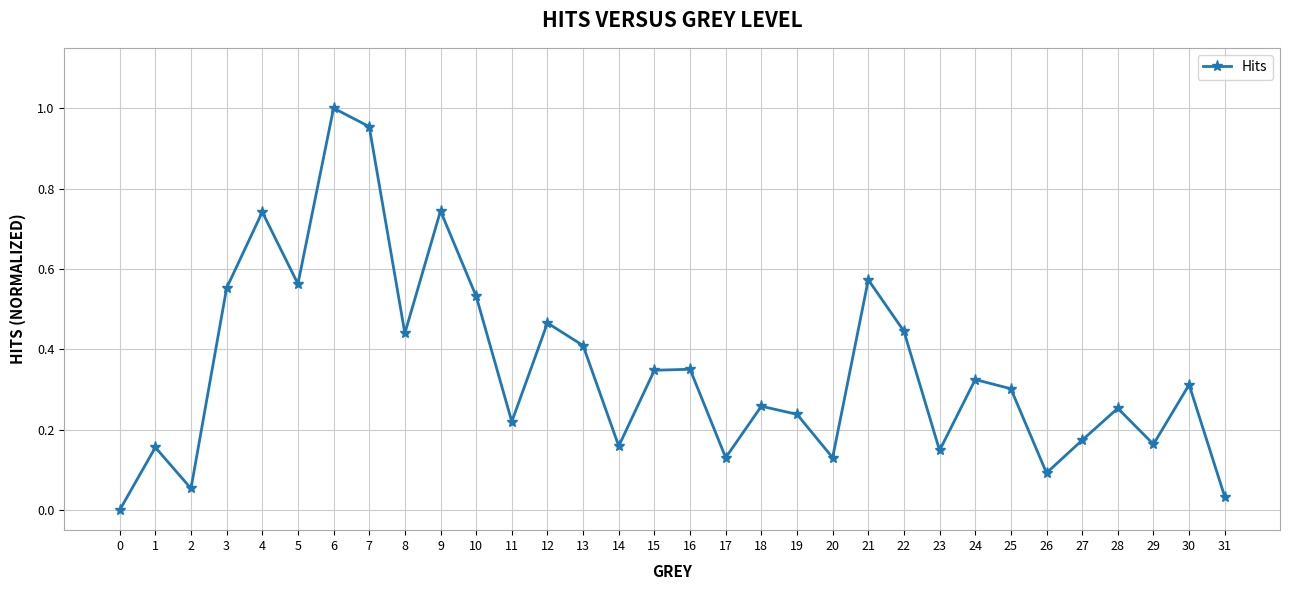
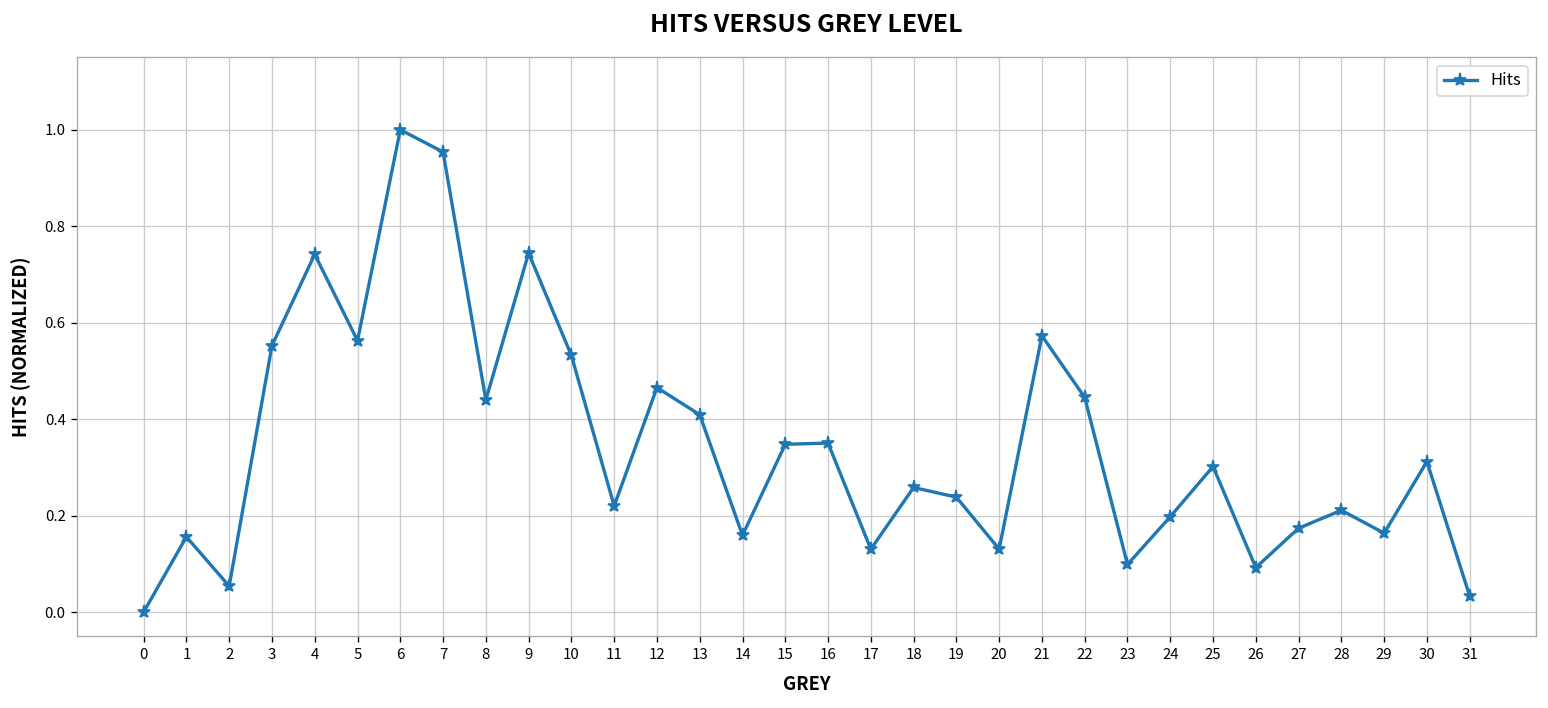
23: 0.15 -> 0.10
24: 0.32 -> 0.20
28: 0.25 -> 0.21
